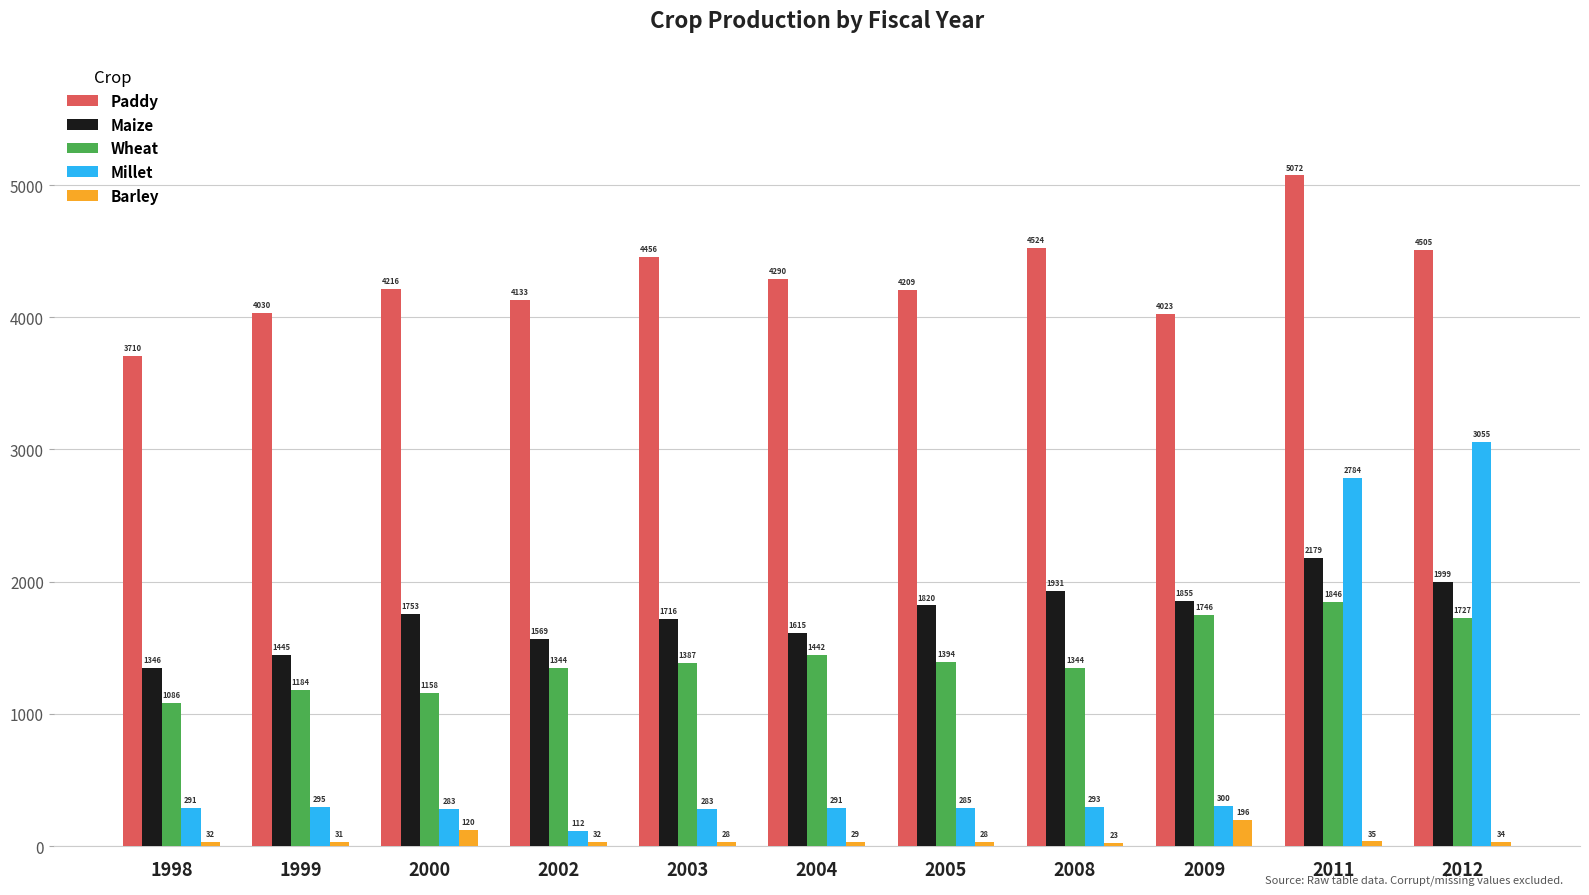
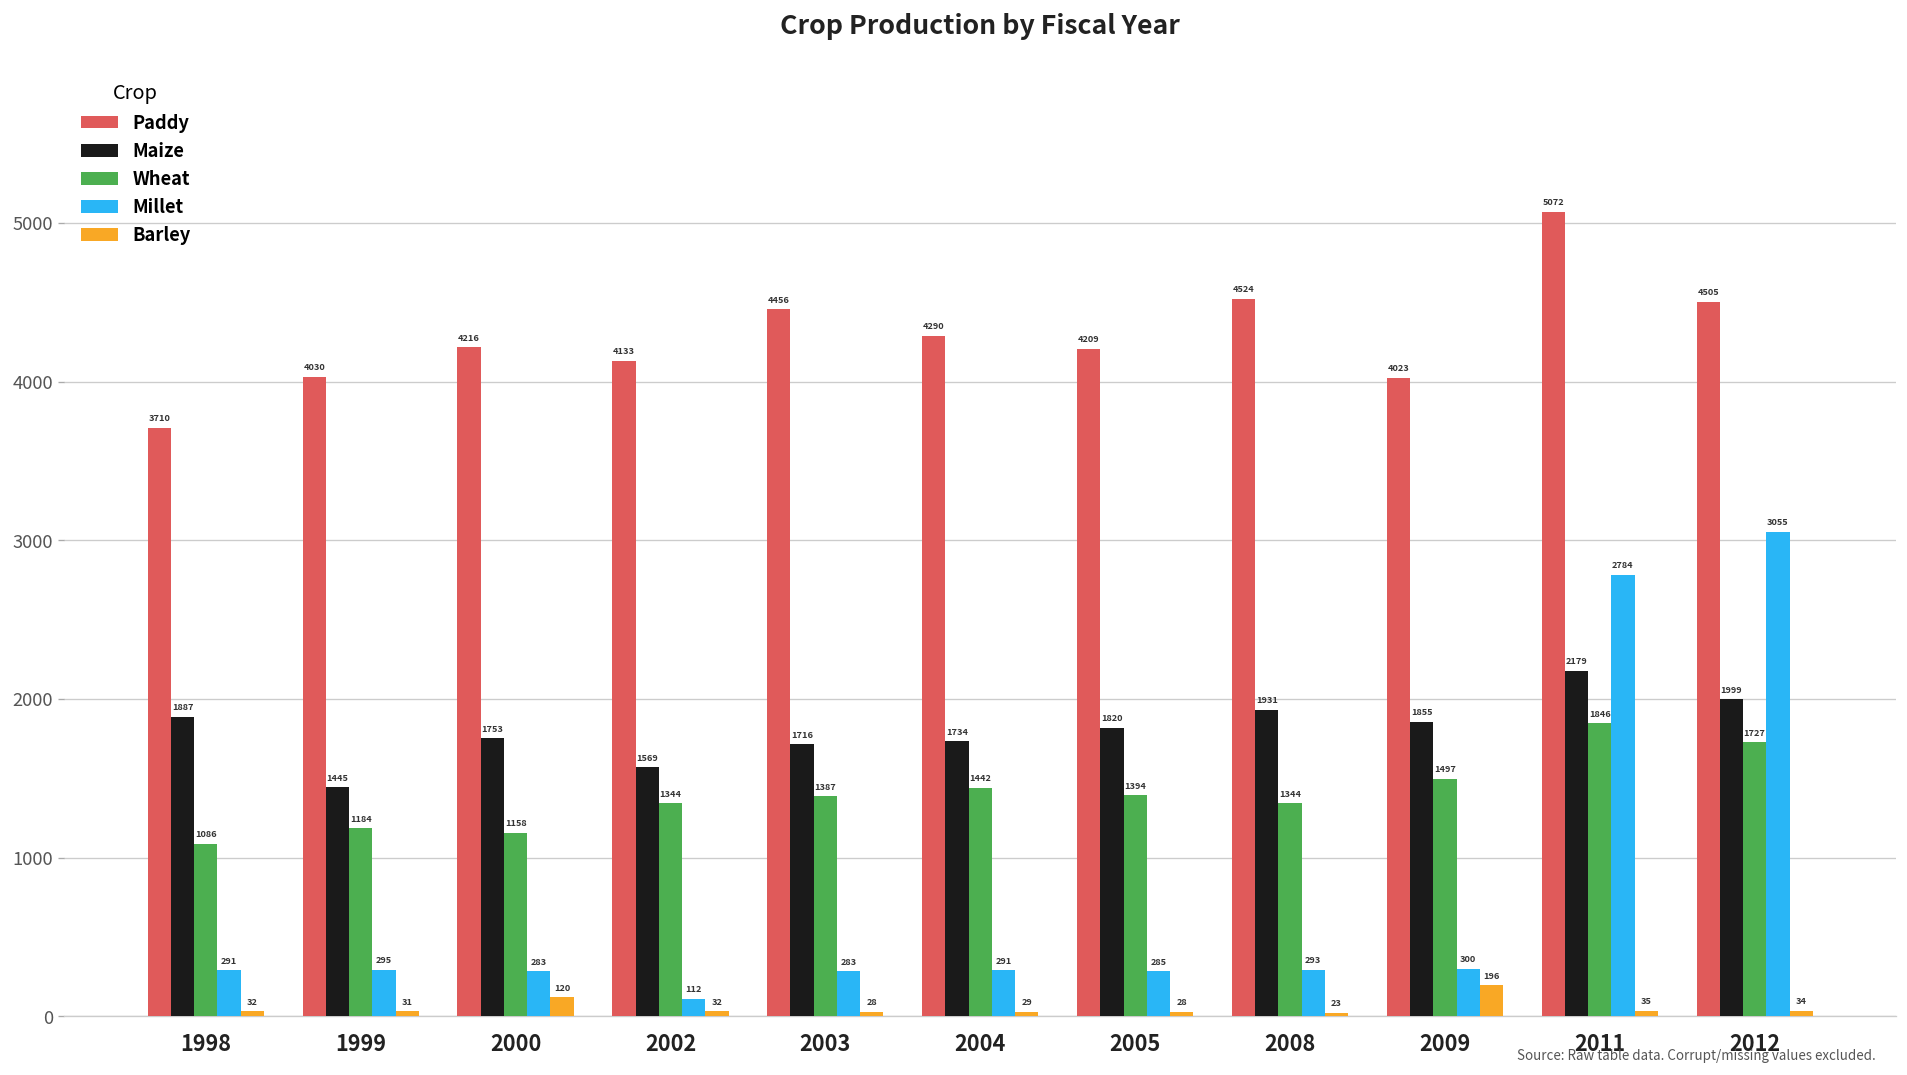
Maize, 1998: 1346 -> 1887
Maize, 2004: 1615 -> 1734
Wheat, 2009: 1746 -> 1497
